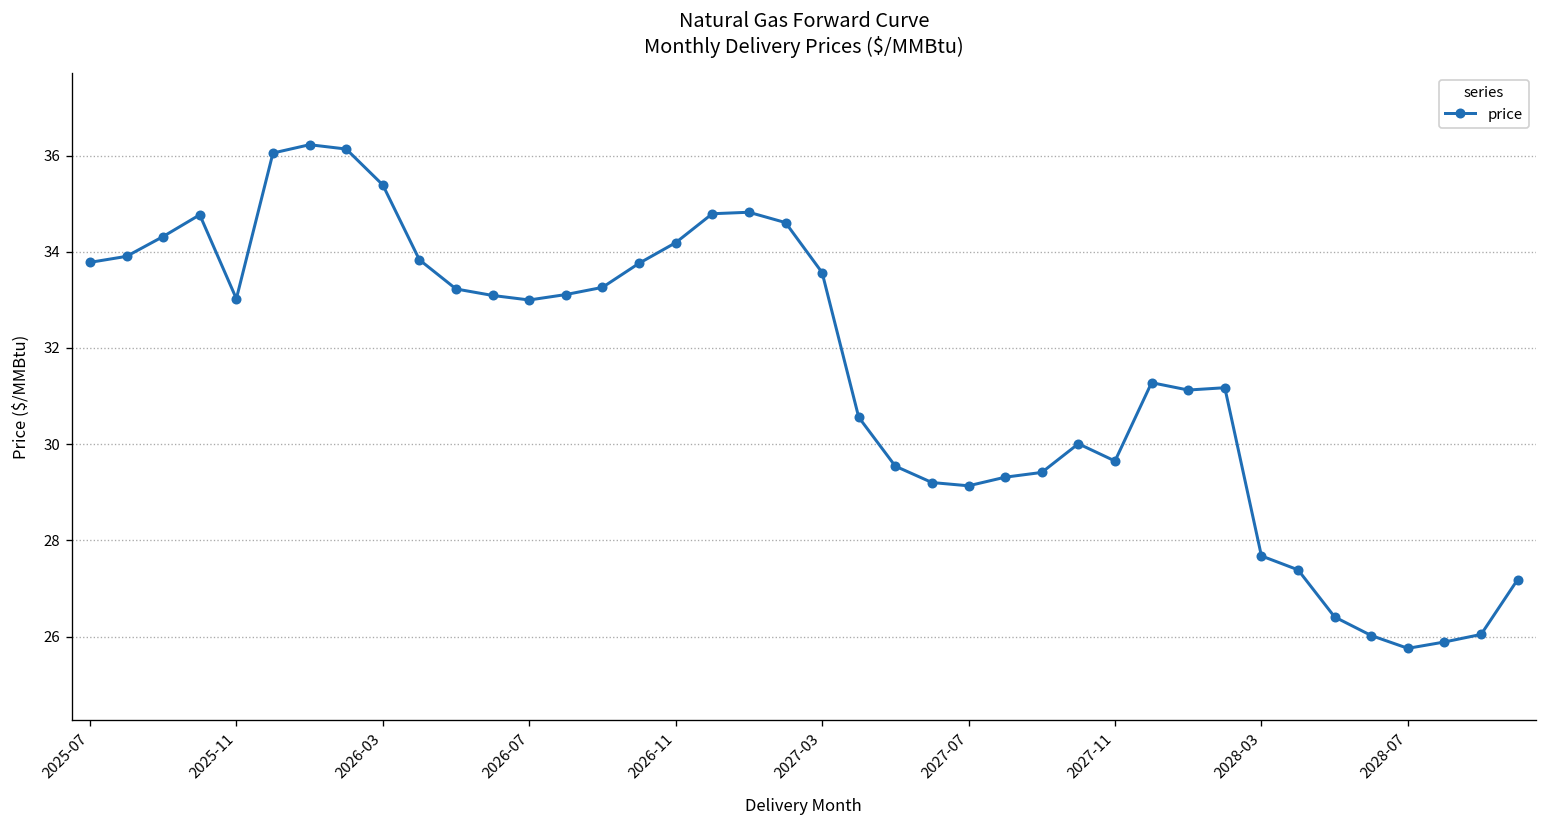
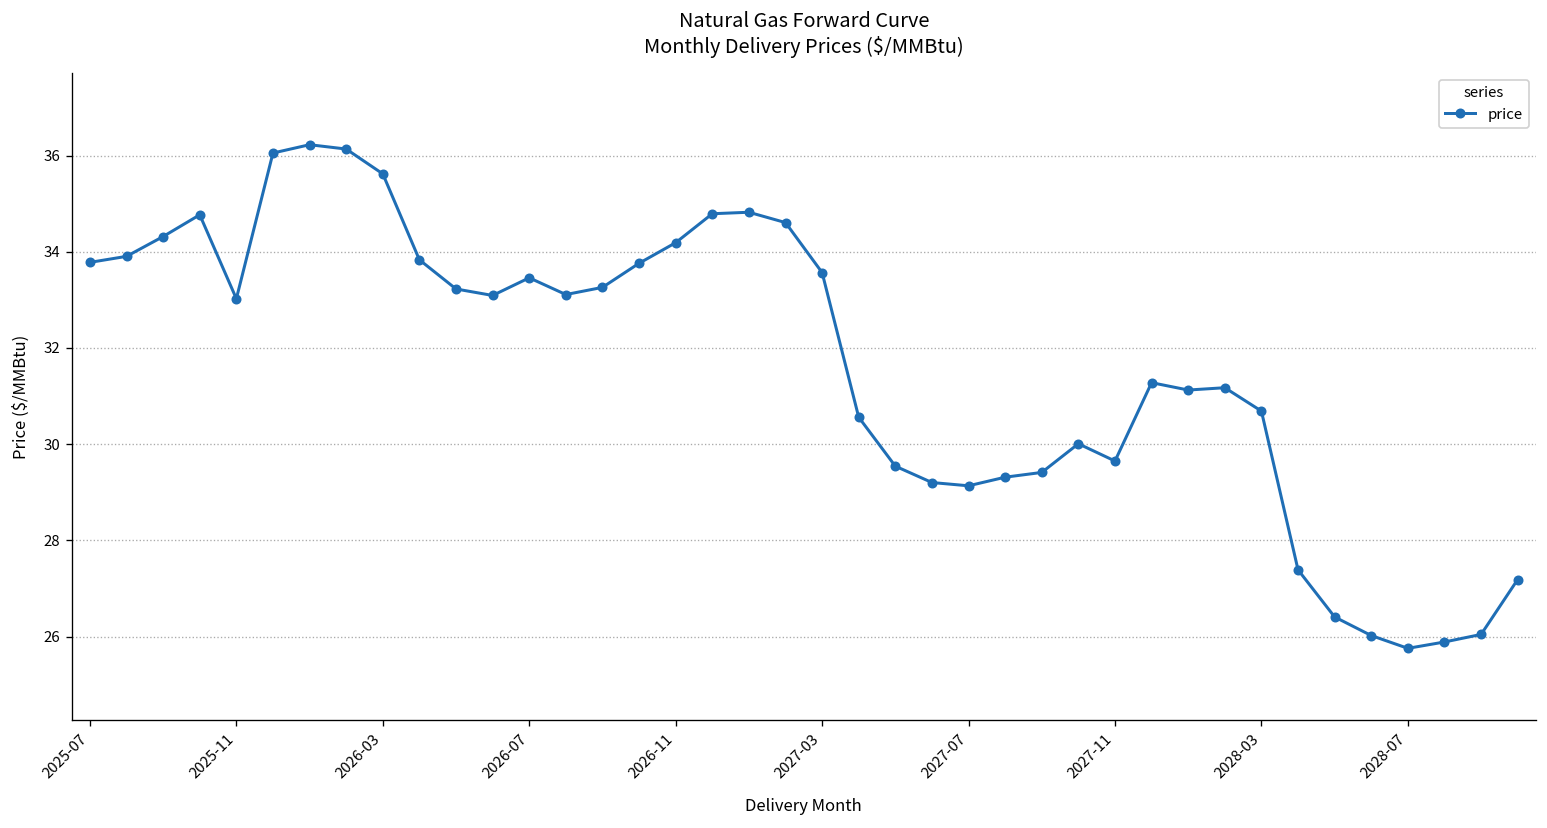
2026-03: 35.4 -> 35.6
2026-07: 33.0 -> 33.5
2028-03: 27.7 -> 30.7
